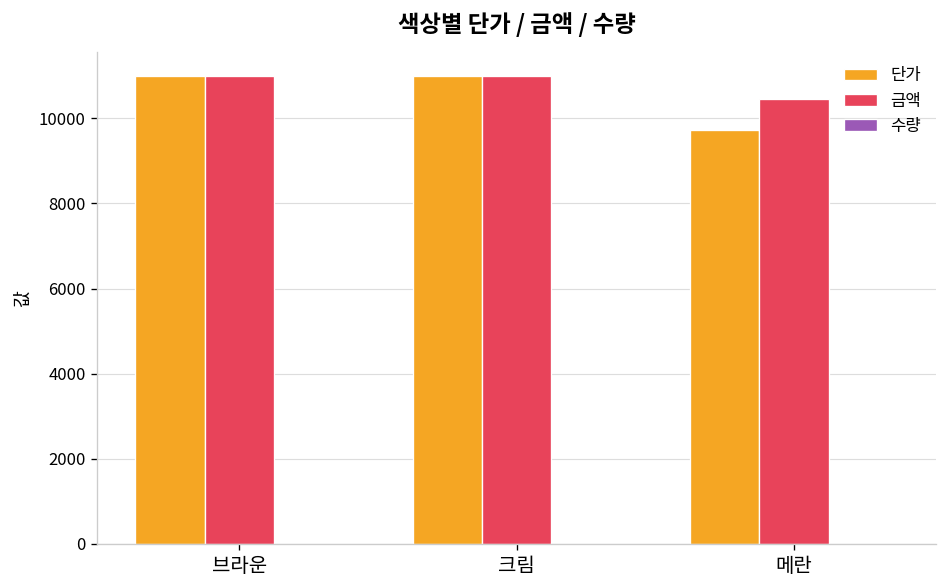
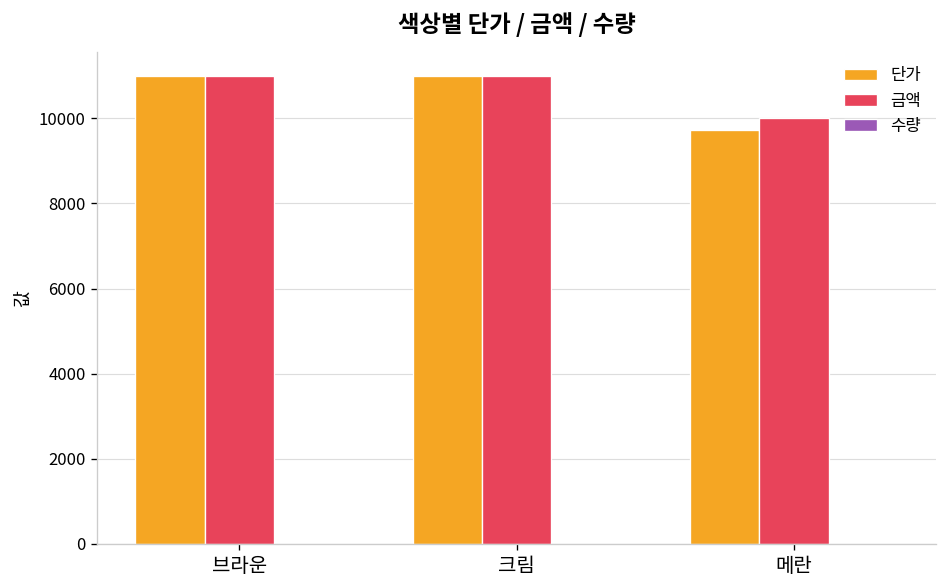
금액, 메란: 10400 -> 10000
